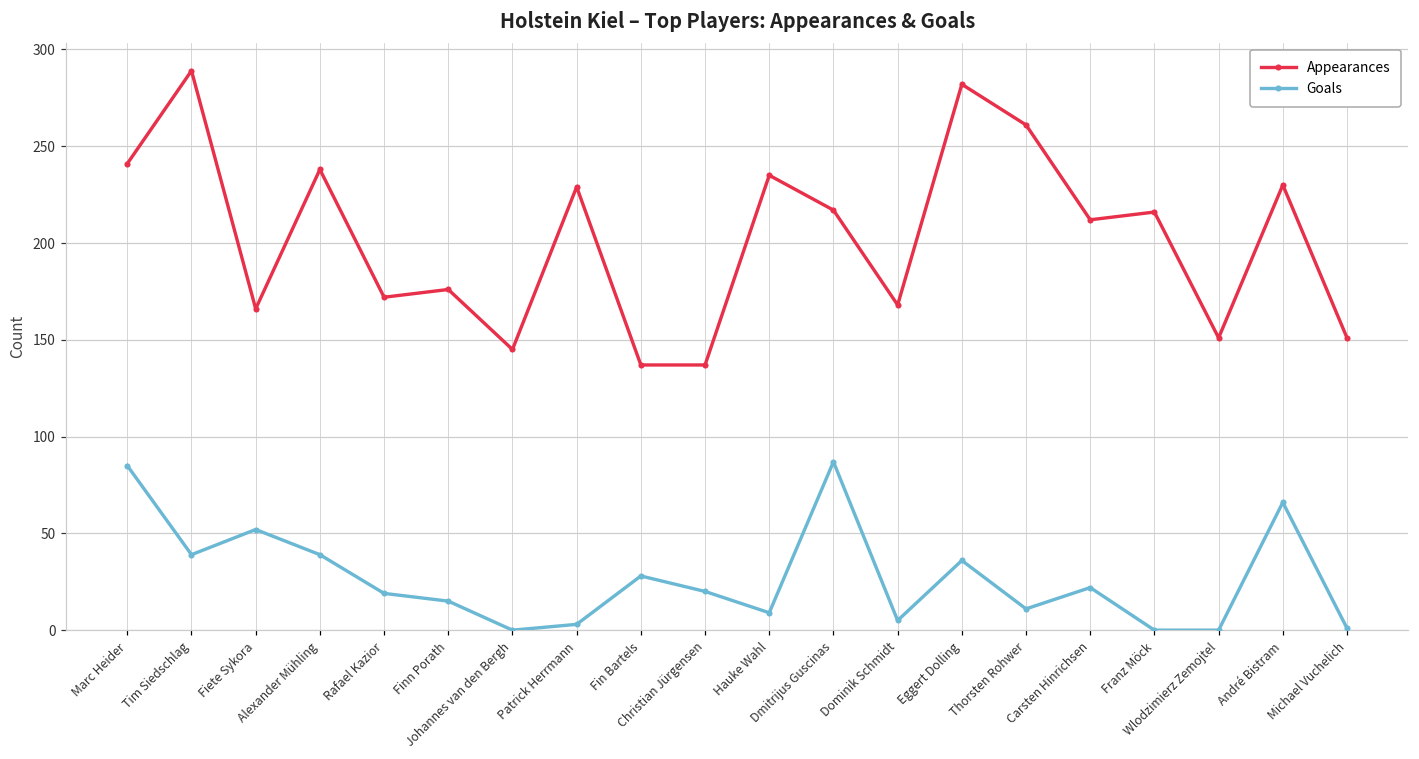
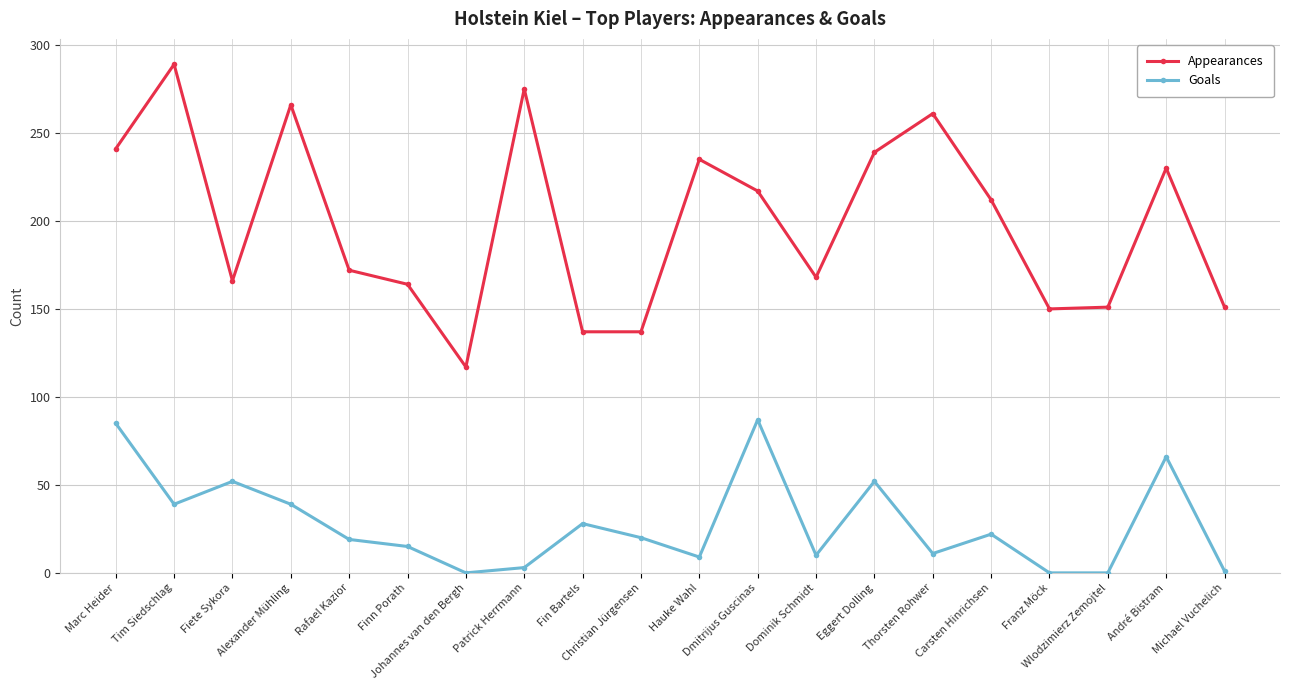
Appearances, Alexander Mühling: 238 -> 266
Appearances, Finn Porath: 176 -> 164
Appearances, Johannes van den Bergh: 145 -> 117
Appearances, Patrick Herrmann: 229 -> 275
Goals, Dominik Schmidt: 5 -> 10
Appearances, Eggert Dolling: 282 -> 239
Goals, Eggert Dolling: 36 -> 52
Appearances, Franz Möck: 216 -> 150
